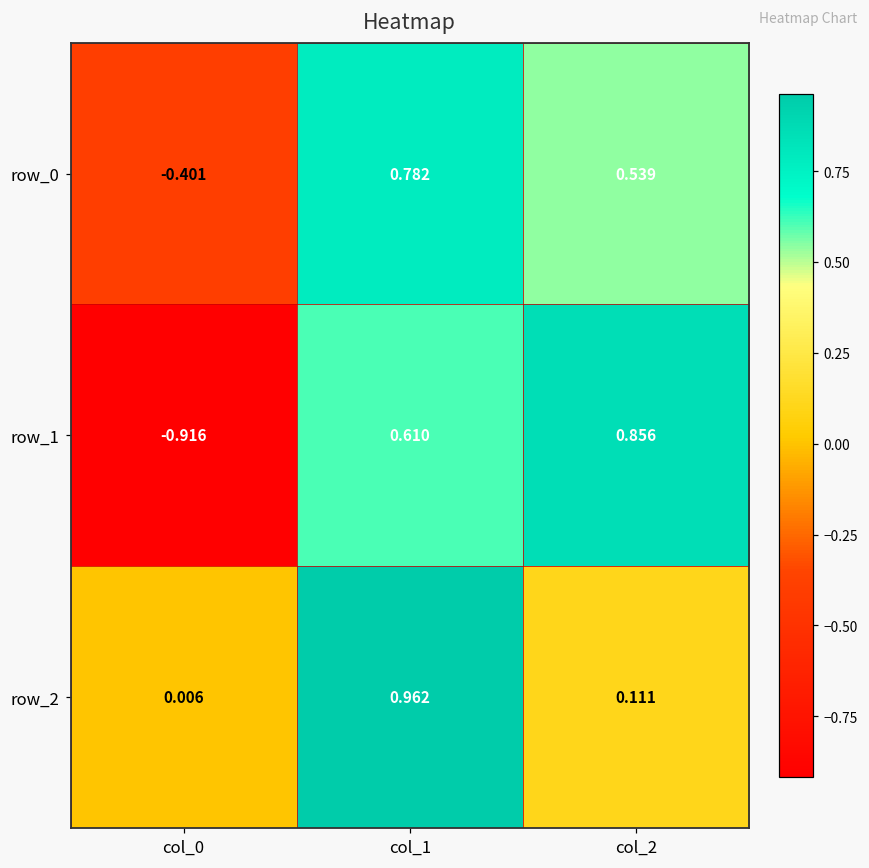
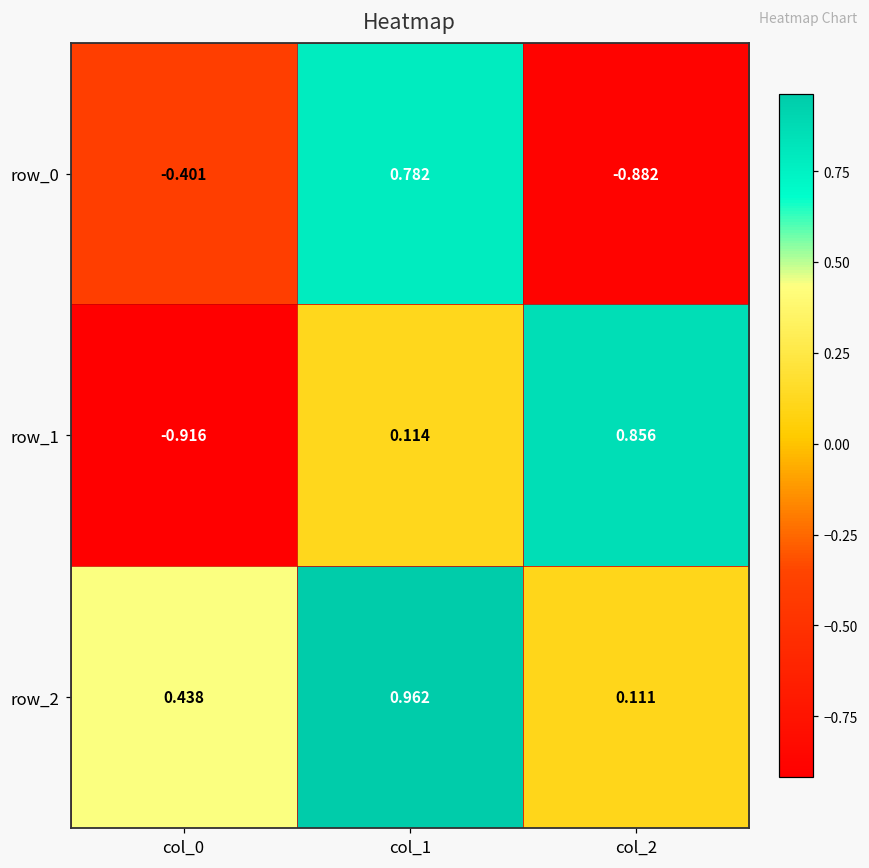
row_0, col_2: 0.539 -> -0.882
row_1, col_1: 0.610 -> 0.114
row_2, col_0: 0.006 -> 0.438
